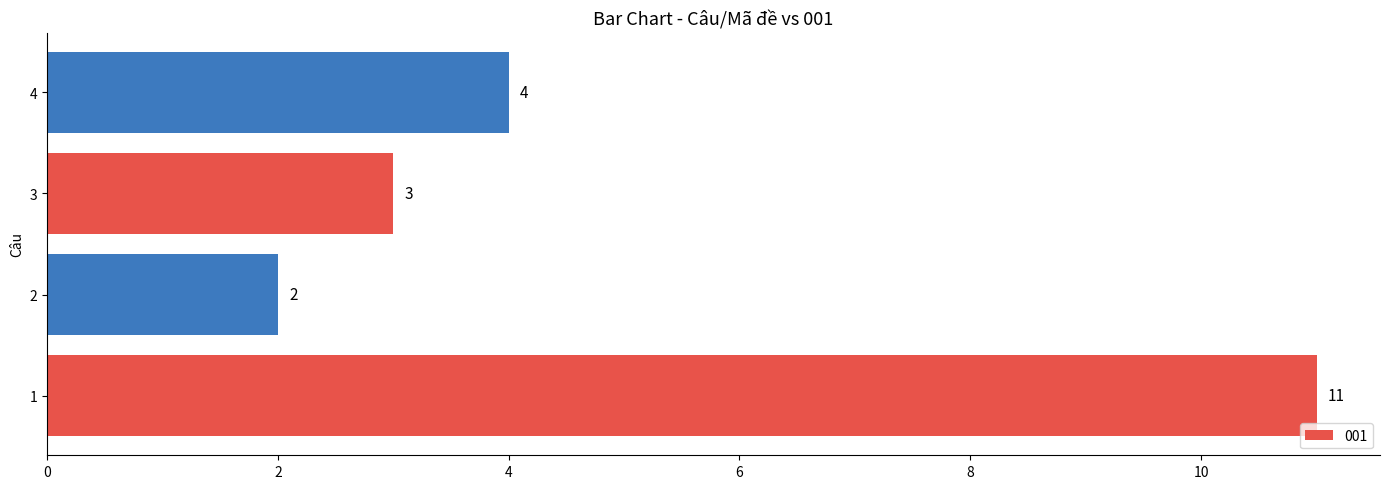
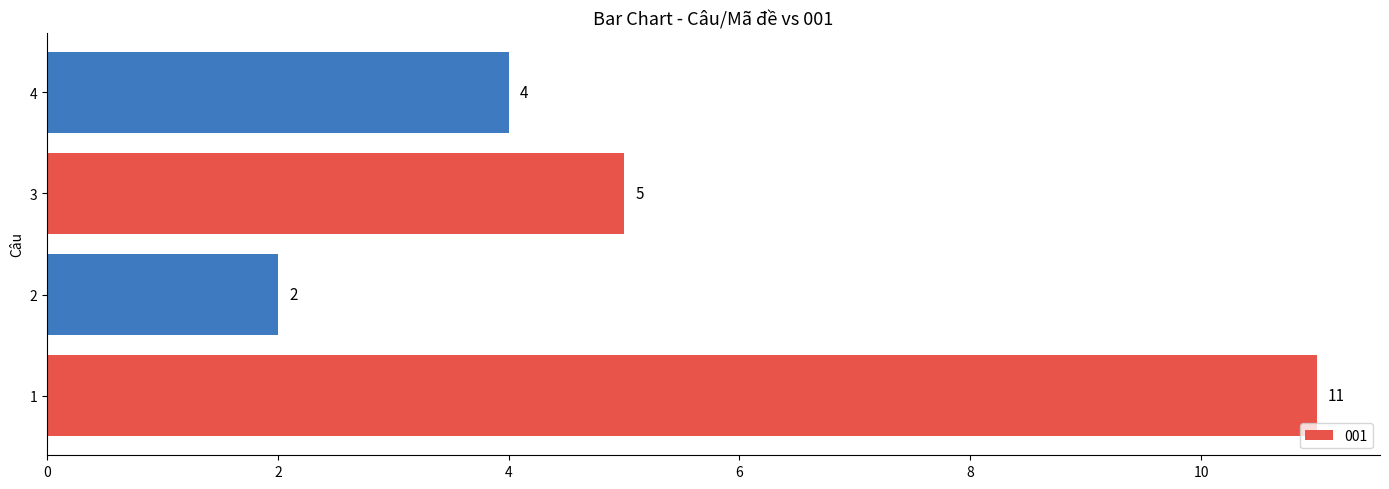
3: 3 -> 5
